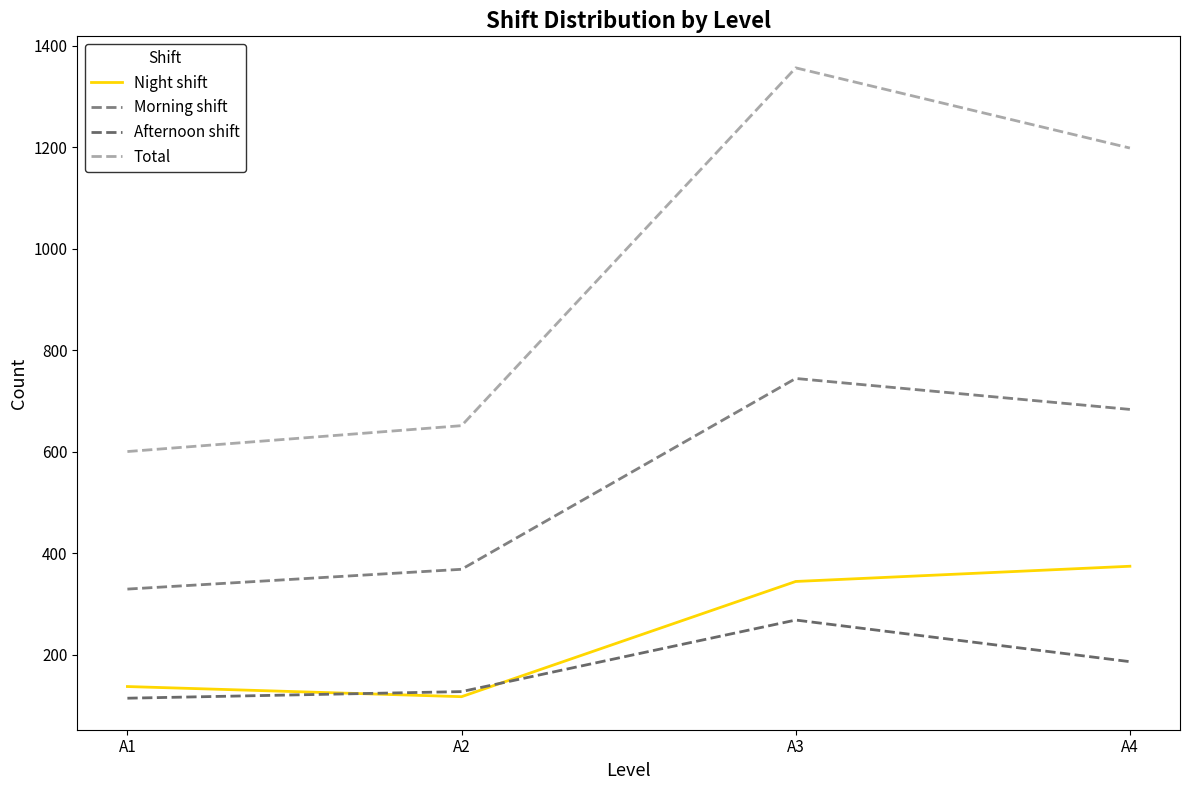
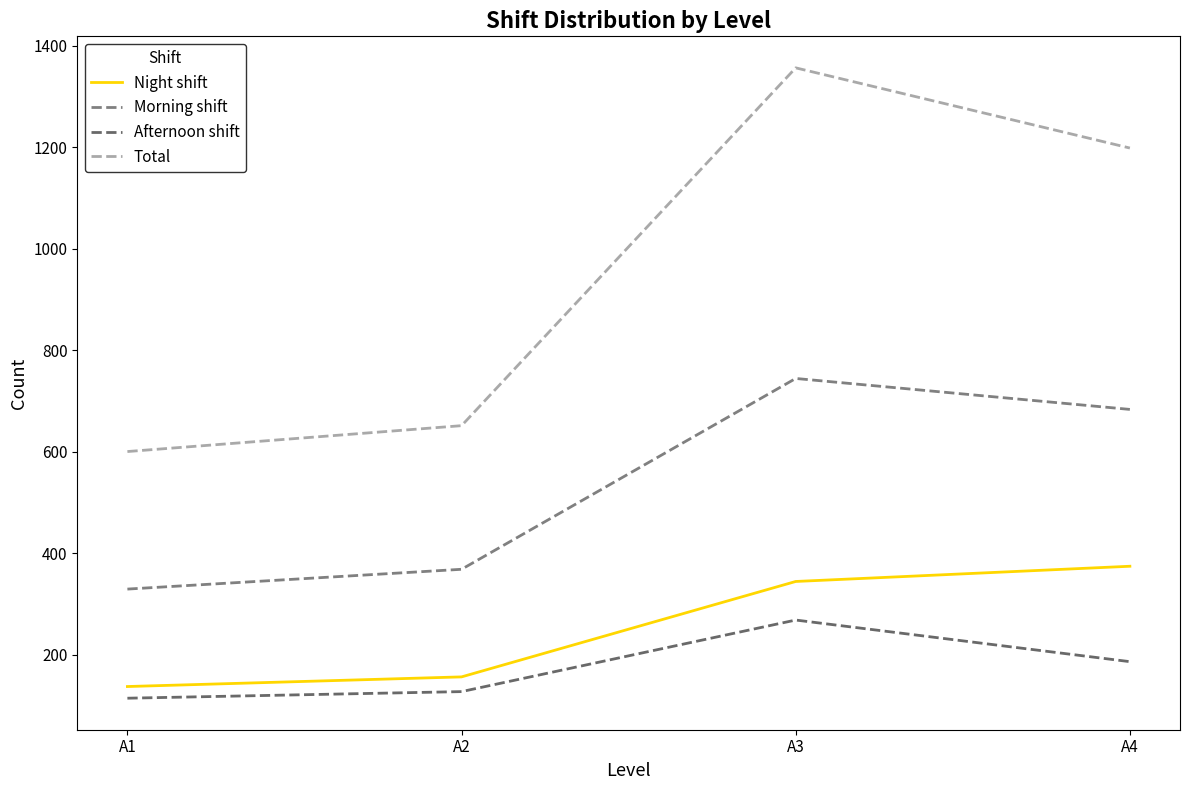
Night shift, A2: 120 -> 160
